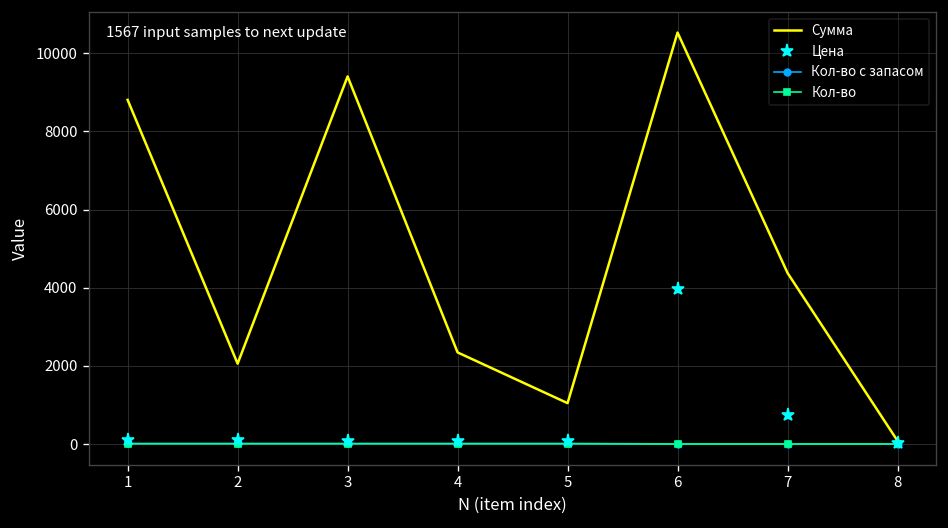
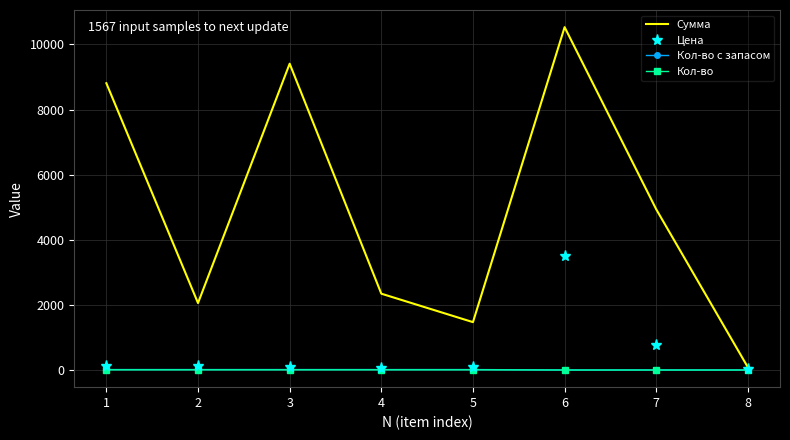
Сумма, 5: 1000 -> 1500
Цена, 6: 4000 -> 3500
Сумма, 7: 4400 -> 4900
